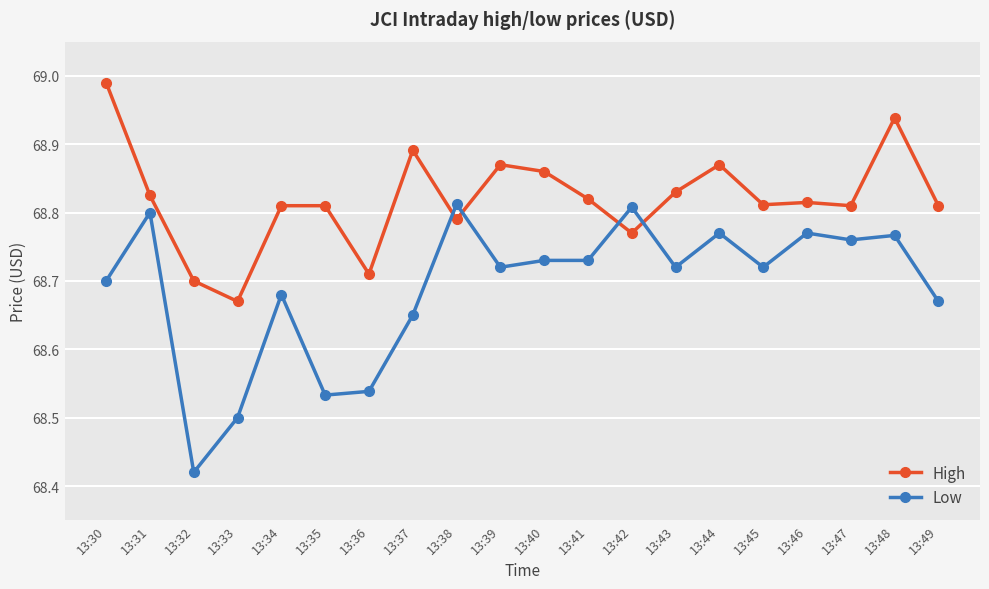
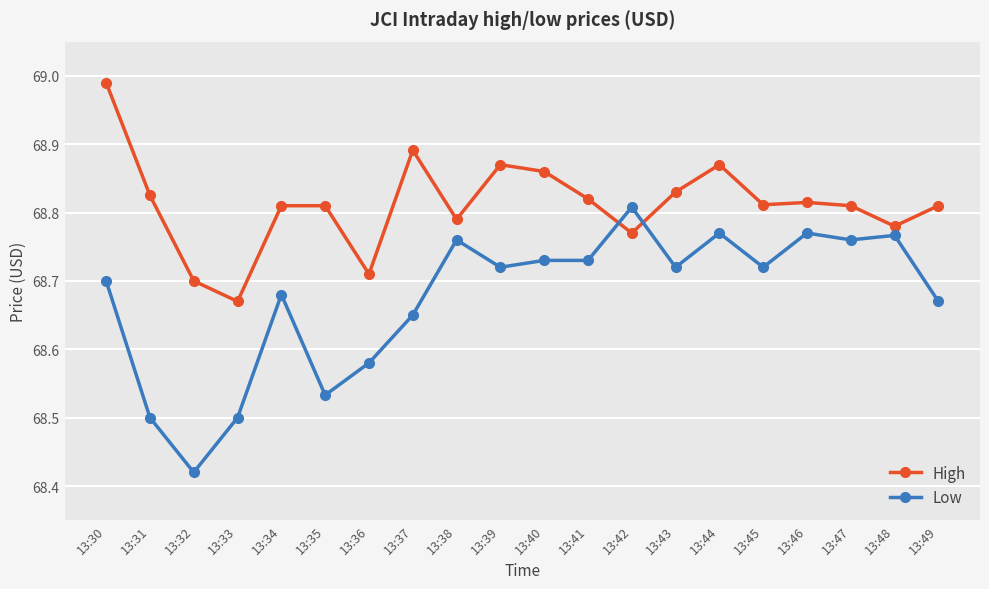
Low, 13:31: 68.8 -> 68.5
Low, 13:36: 68.54 -> 68.58
Low, 13:38: 68.81 -> 68.76
High, 13:48: 68.94 -> 68.78
